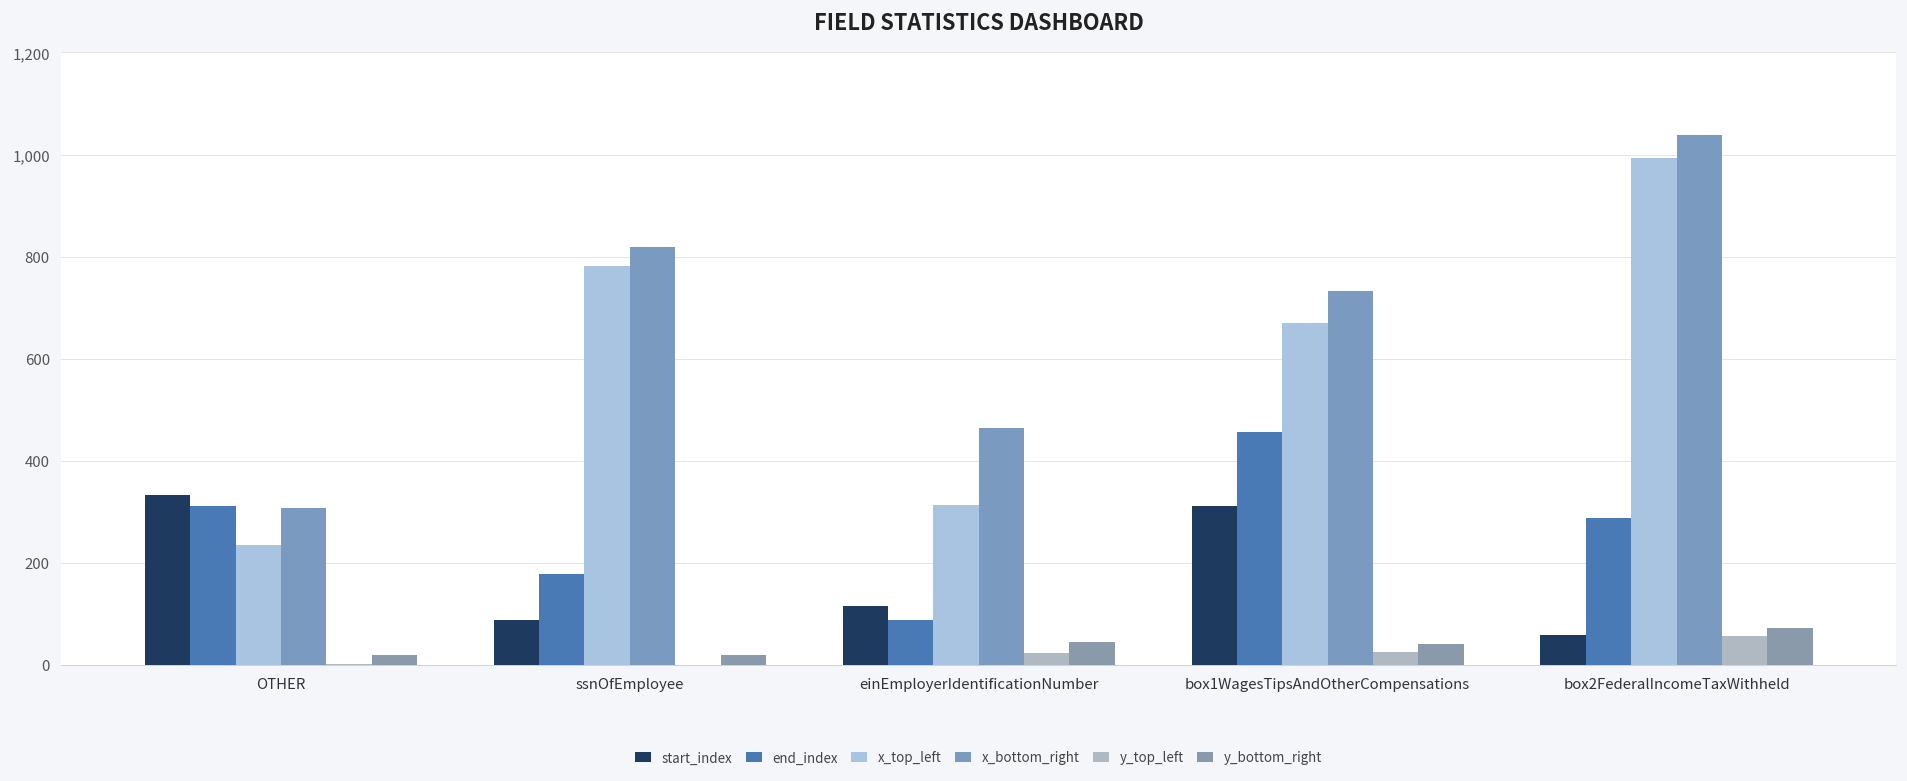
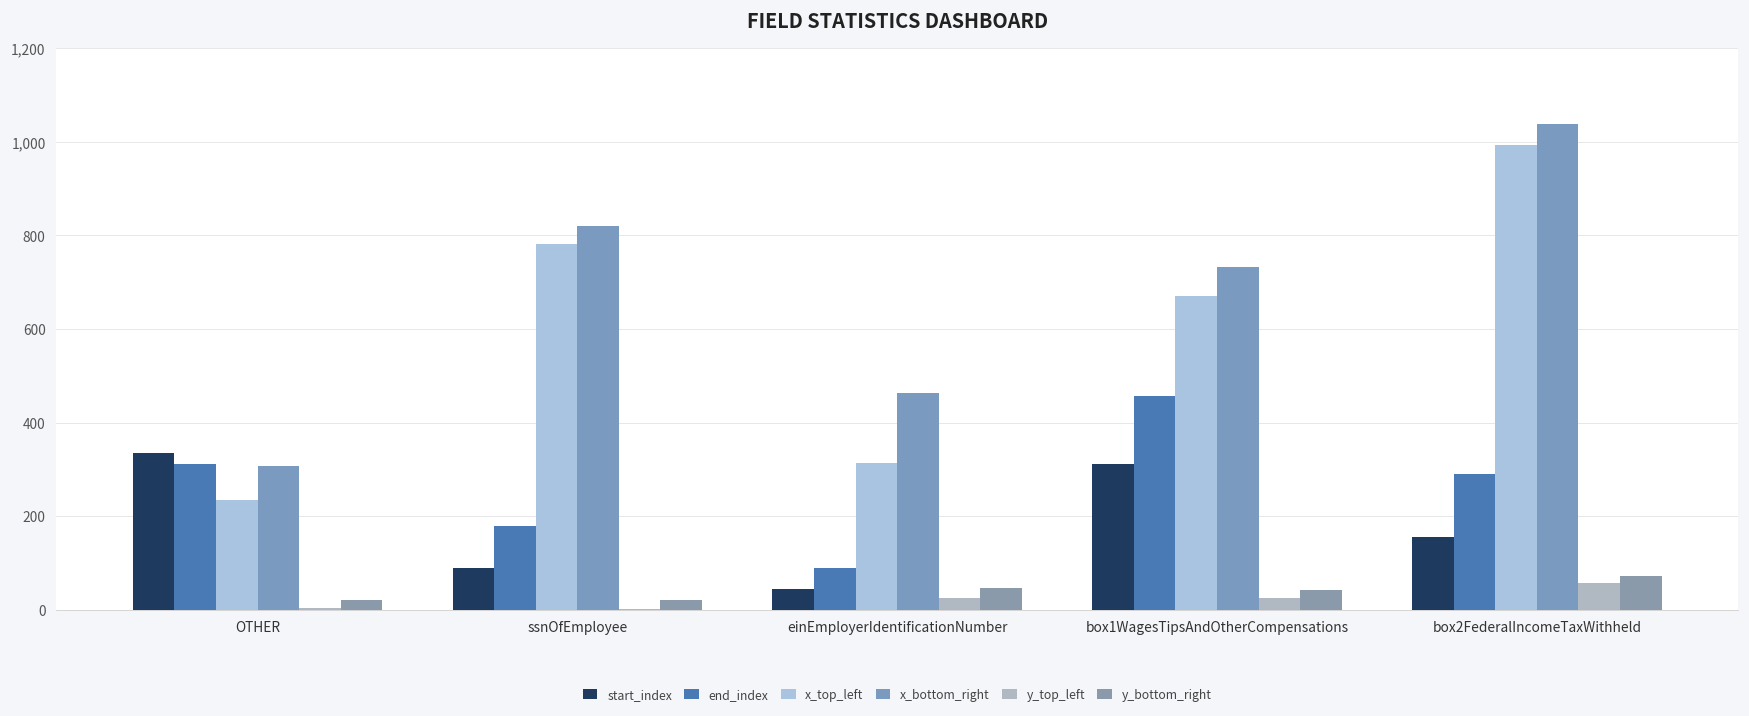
start_index, einEmployerIdentificationNumber: 120 -> 50
start_index, box2FederalIncomeTaxWithheld: 60 -> 160
